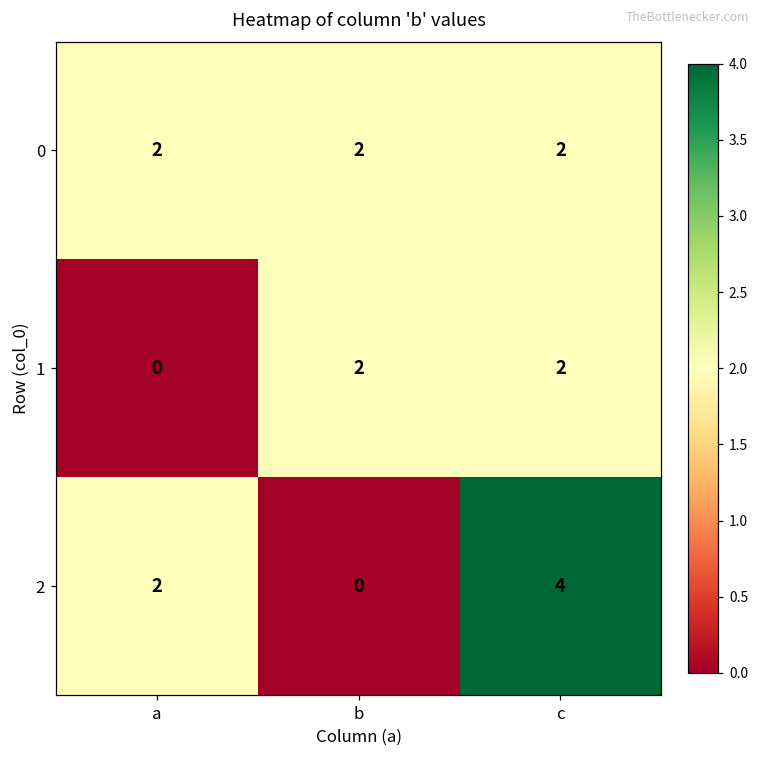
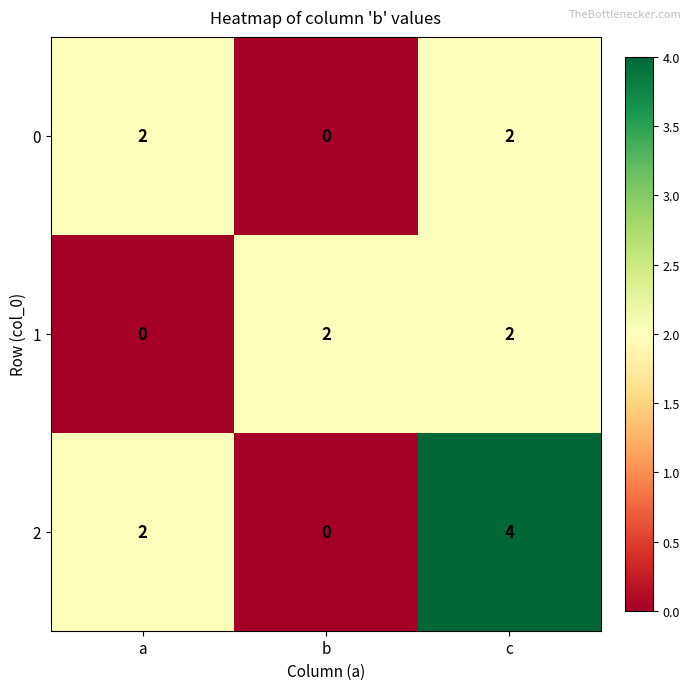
0, b: 2 -> 0
